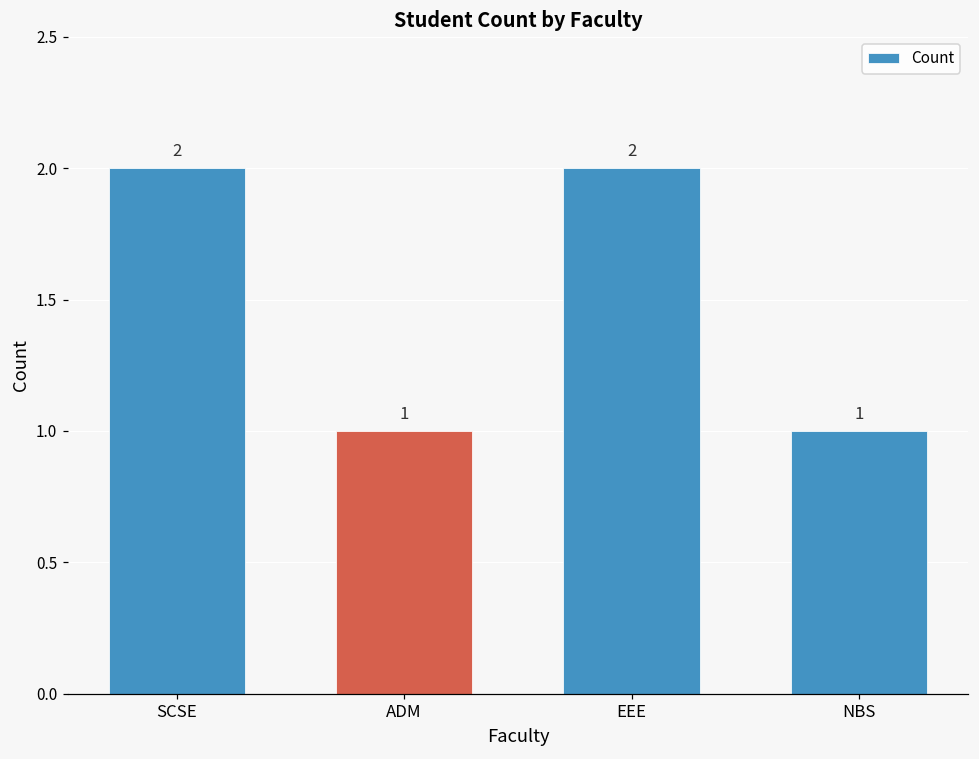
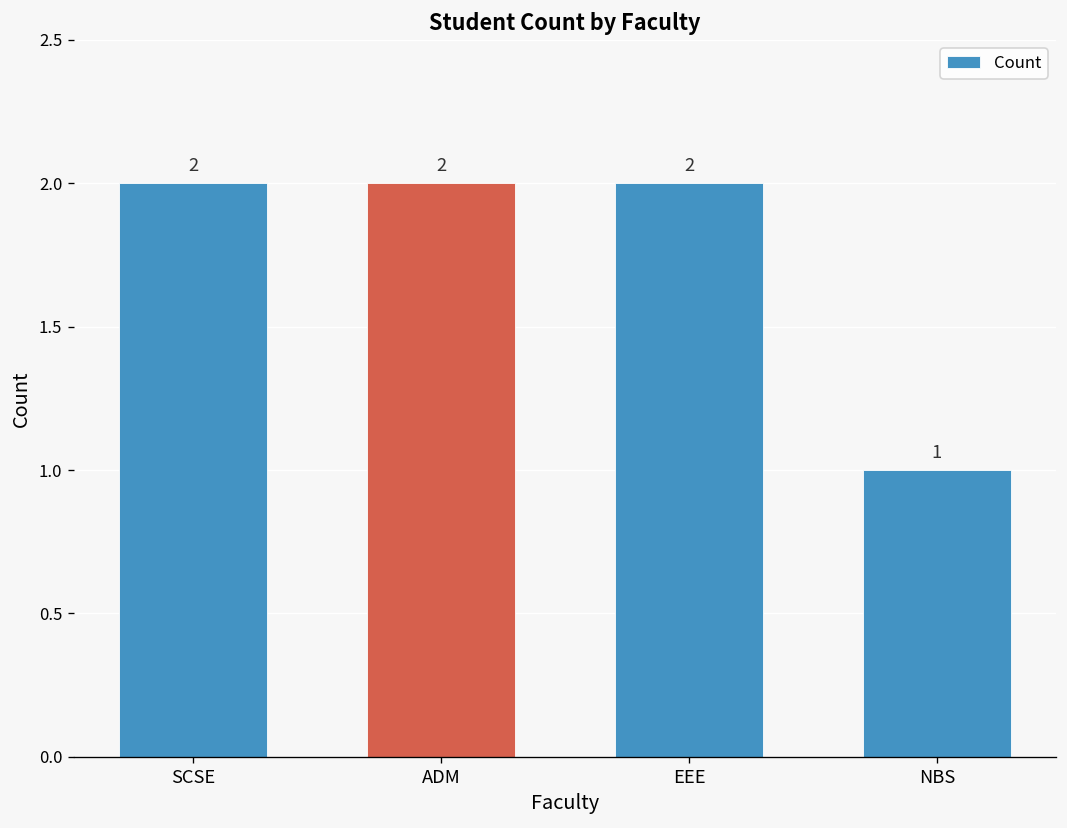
ADM: 1 -> 2
